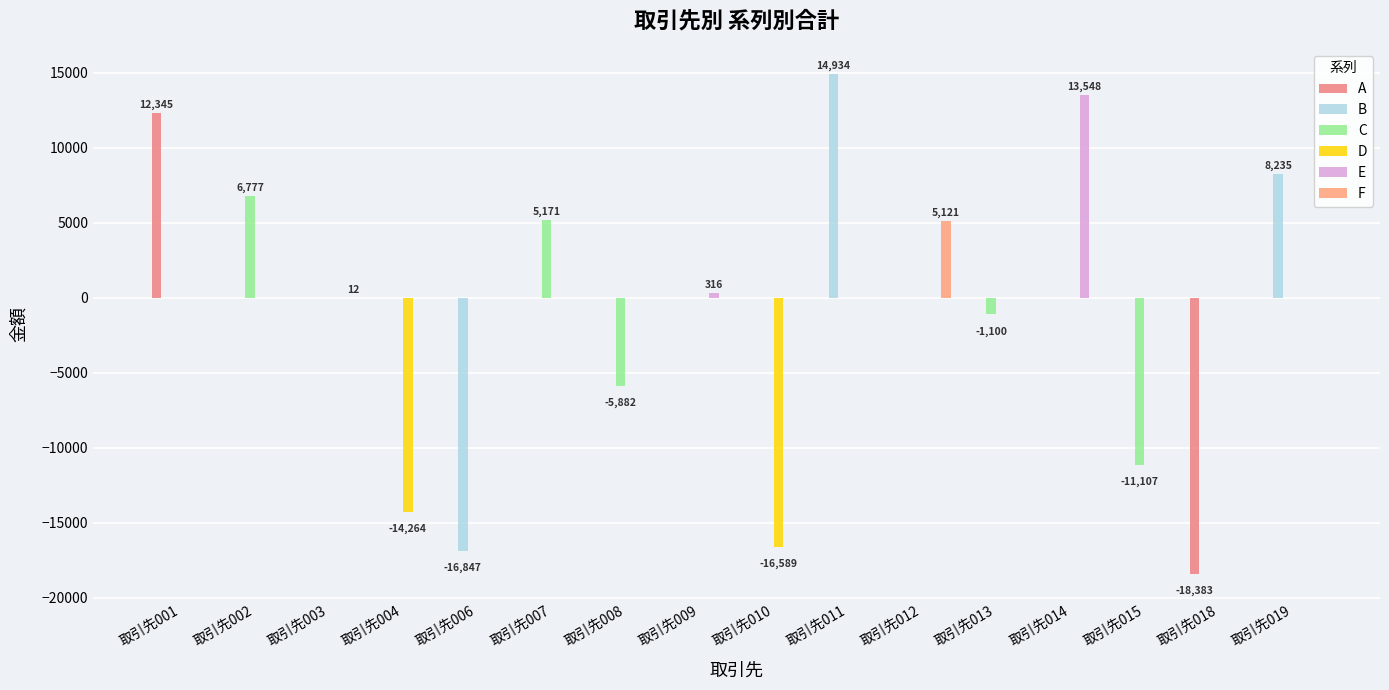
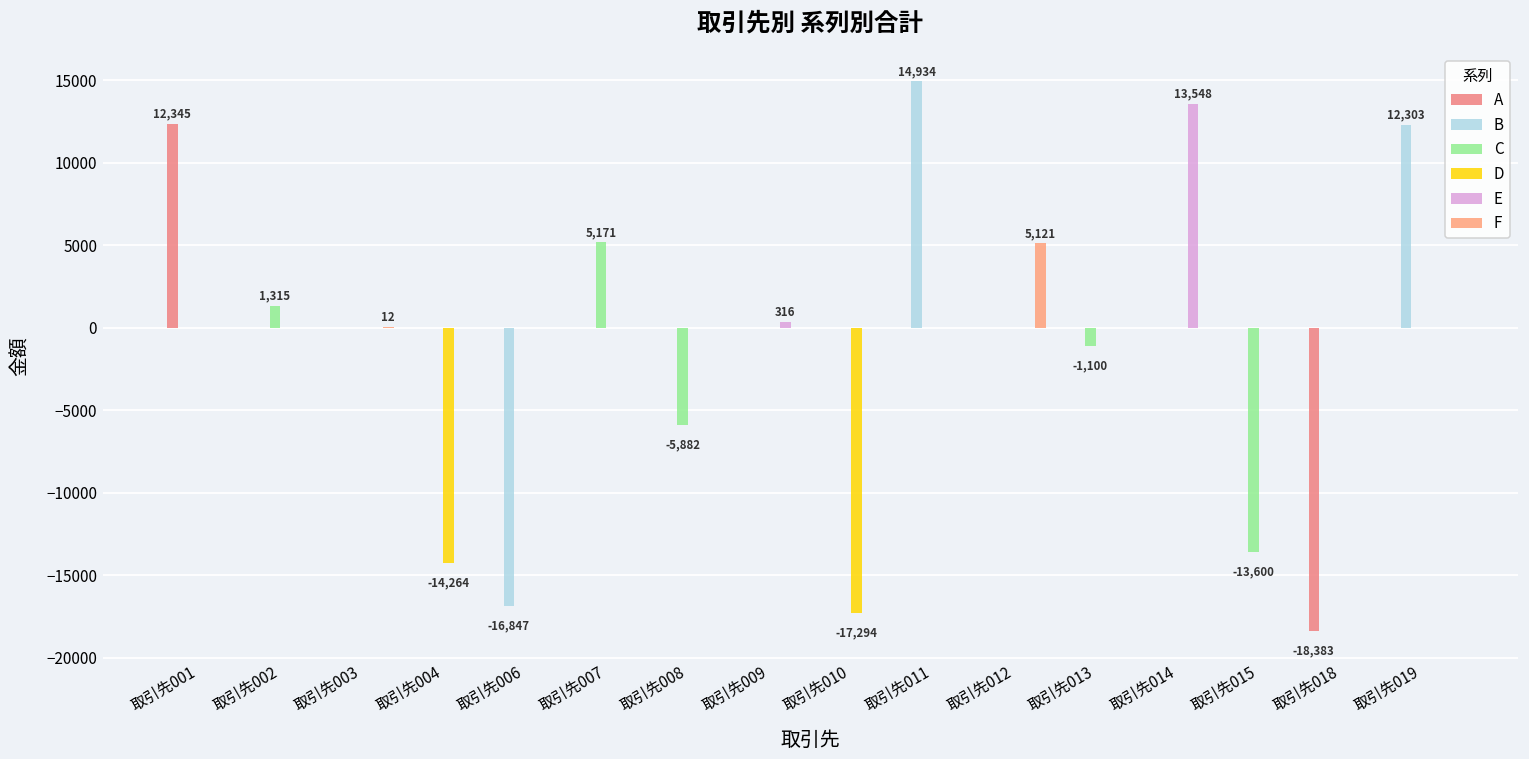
C, 取引先002: 6,777 -> 1,315
D, 取引先010: -16,589 -> -17,294
C, 取引先015: -11,107 -> -13,600
B, 取引先019: 8,235 -> 12,303
